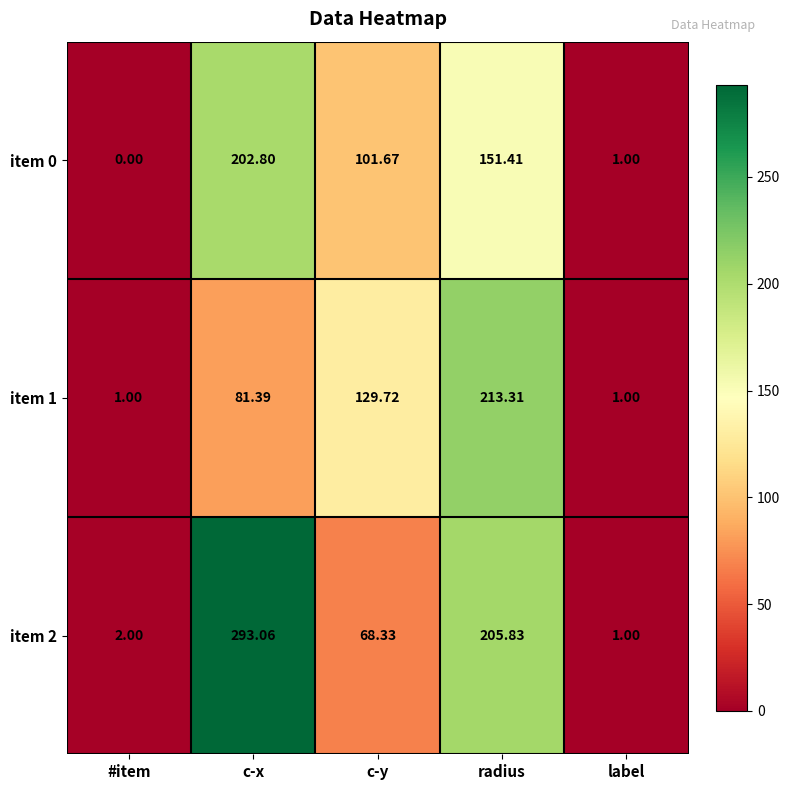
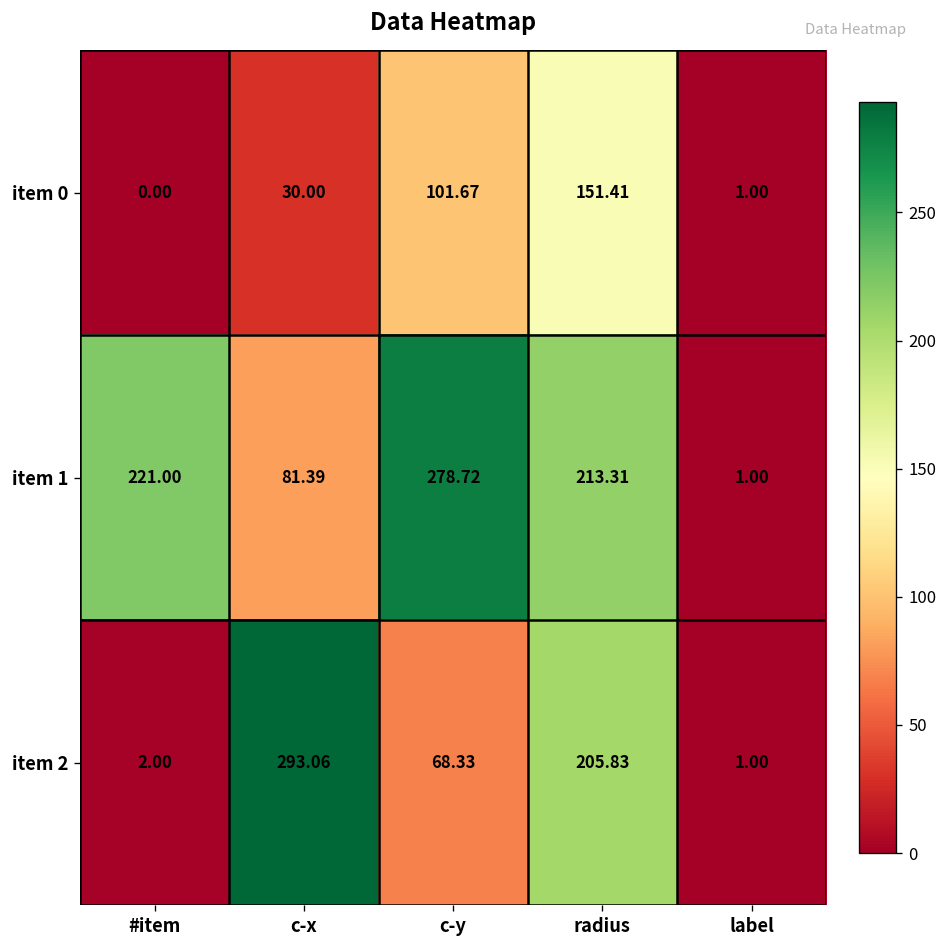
item 0, c-x: 202.80 -> 30.00
item 1, #item: 1.00 -> 221.00
item 1, c-y: 129.72 -> 278.72
